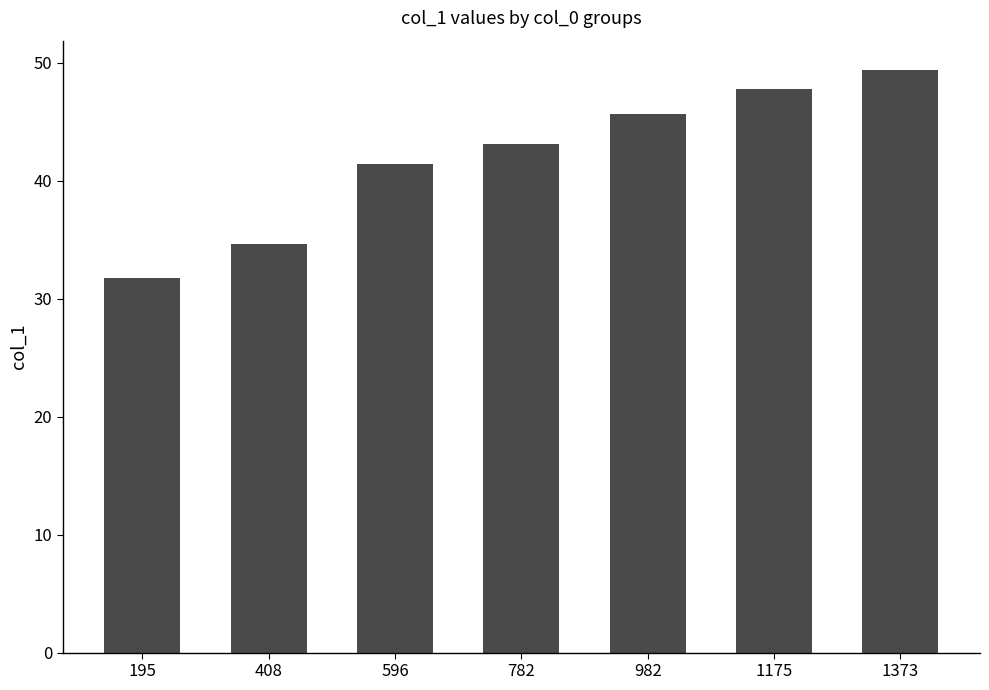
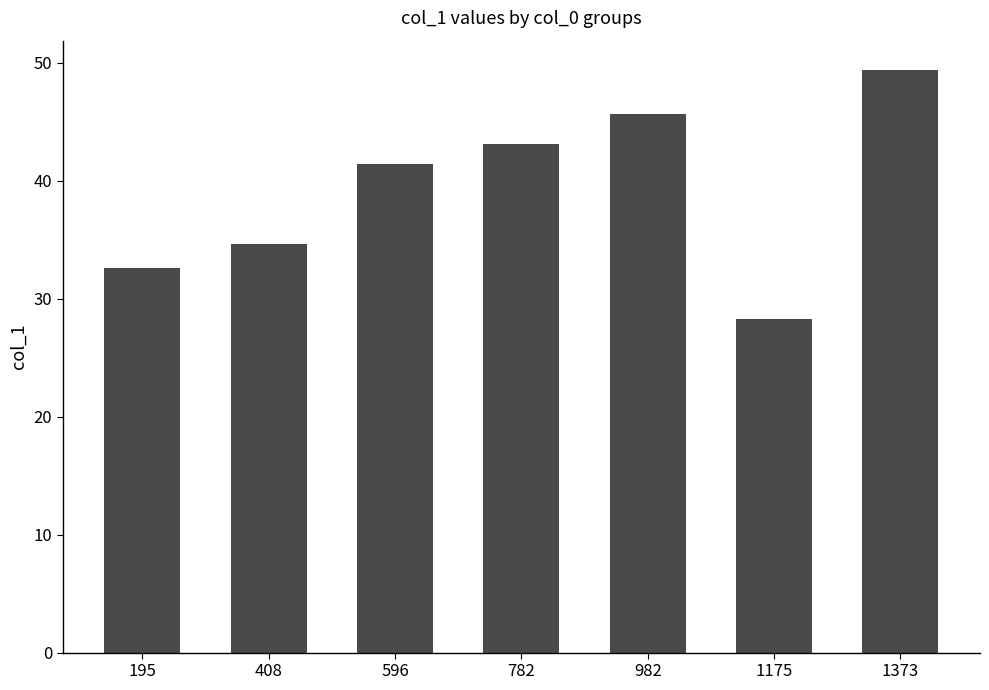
195: 31.7 -> 32.6
1175: 47.8 -> 28.3
